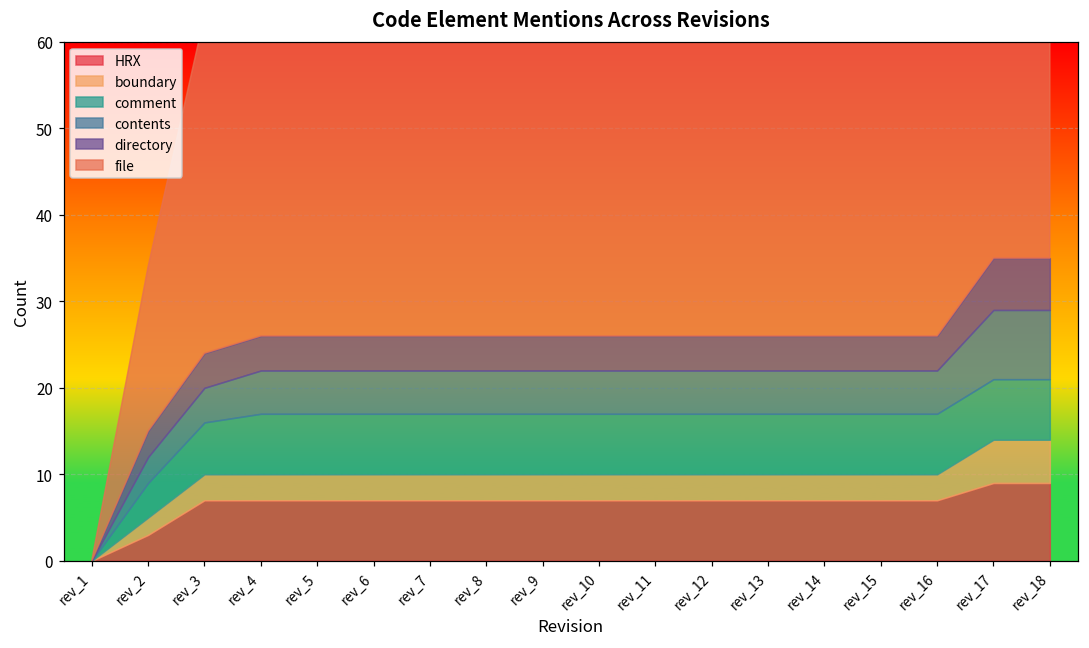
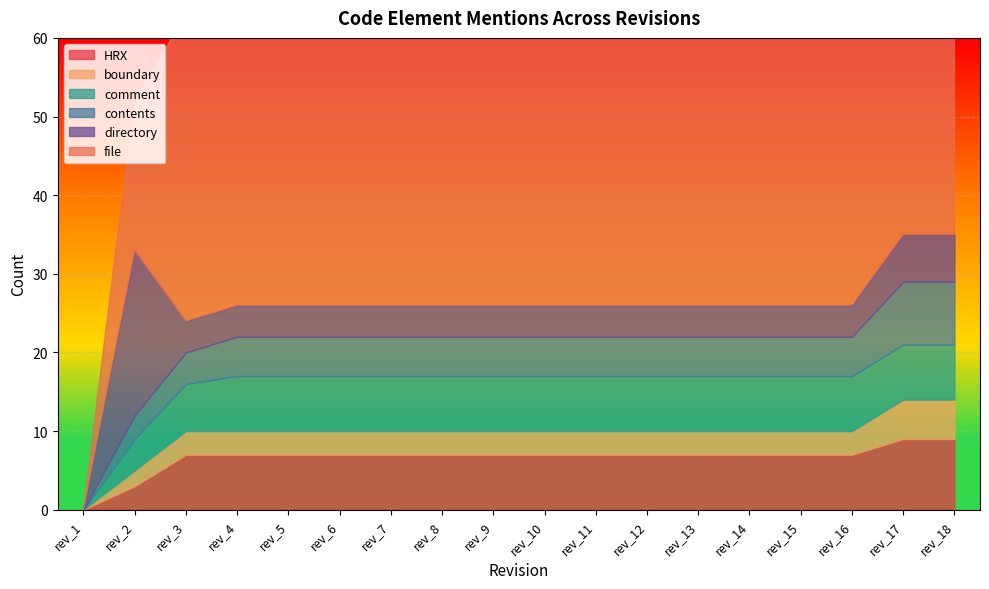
directory, rev_2: 3 -> 21
